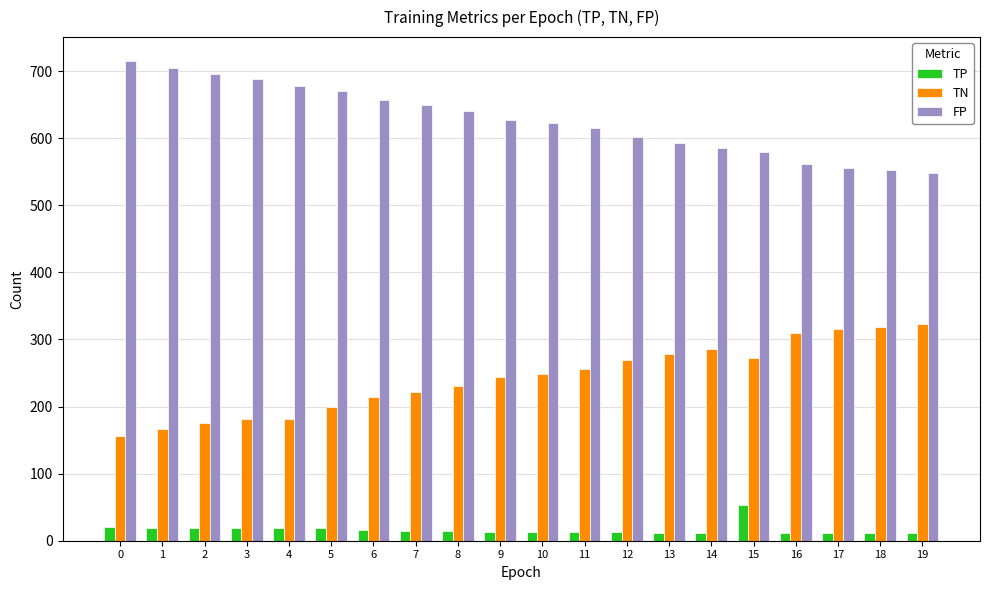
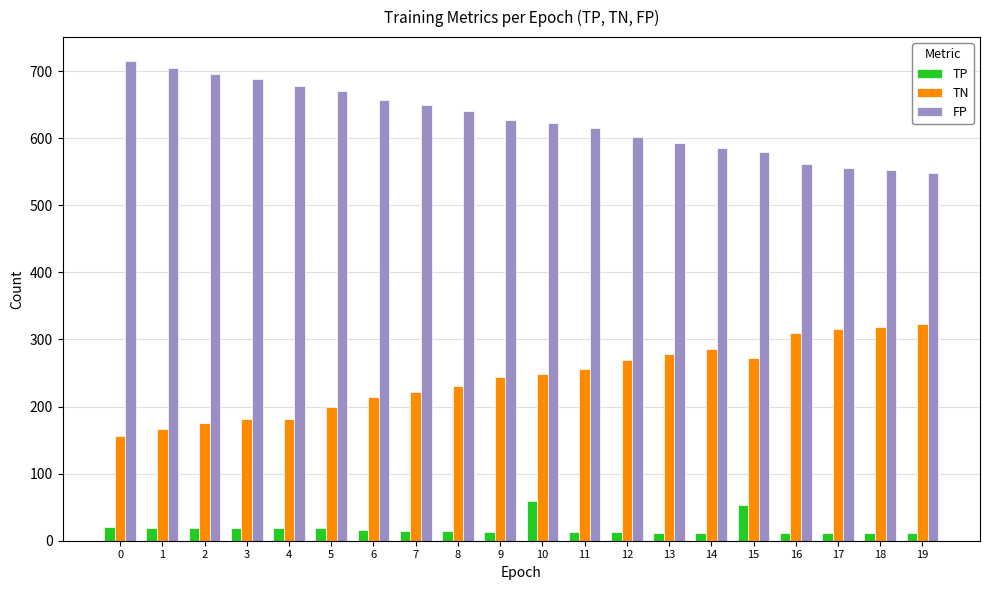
TP, 10: 10 -> 60
